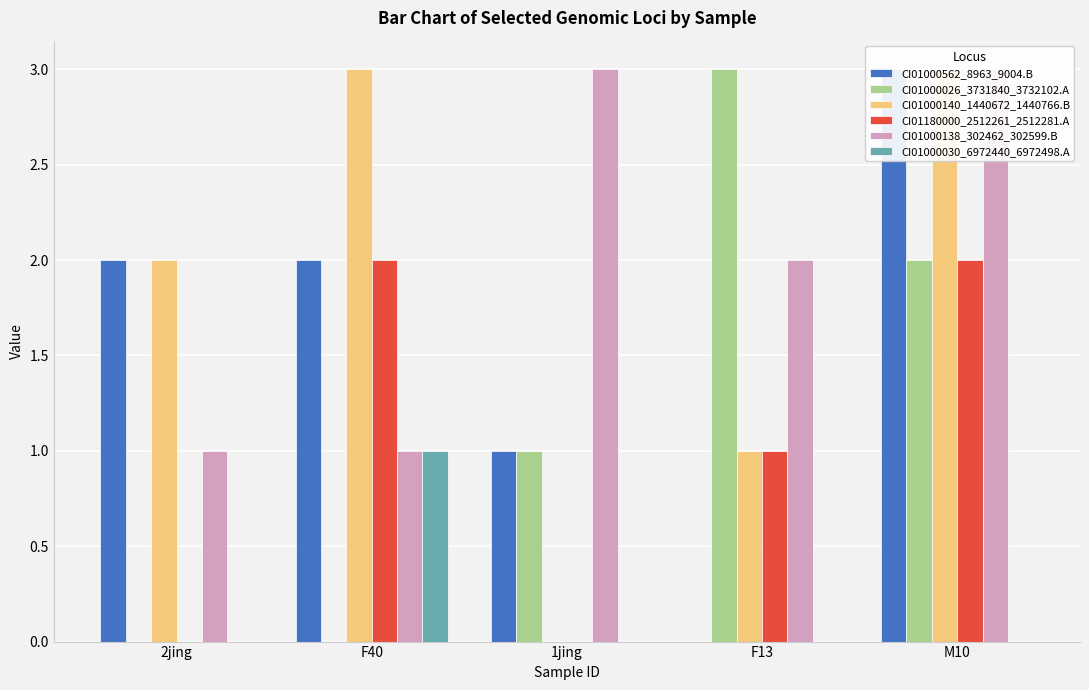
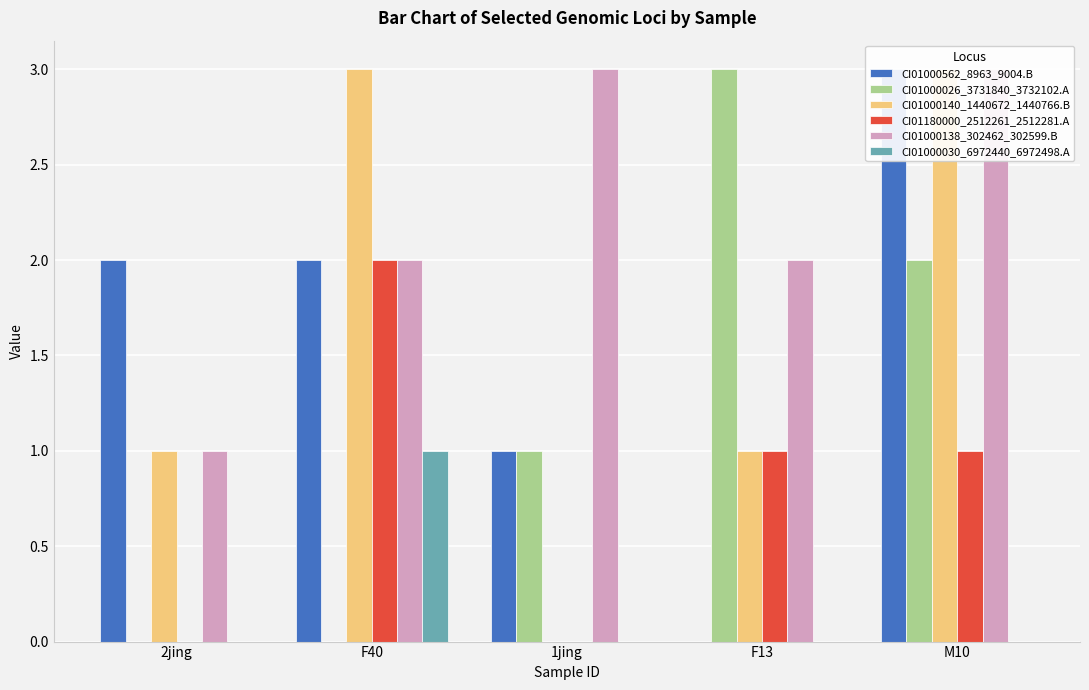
CI01000140_1440672_1440766.B, 2jing: 2 -> 1
CI01000138_302462_302599.B, F40: 1 -> 2
CI01180000_2512261_2512281.A, M10: 2 -> 1
